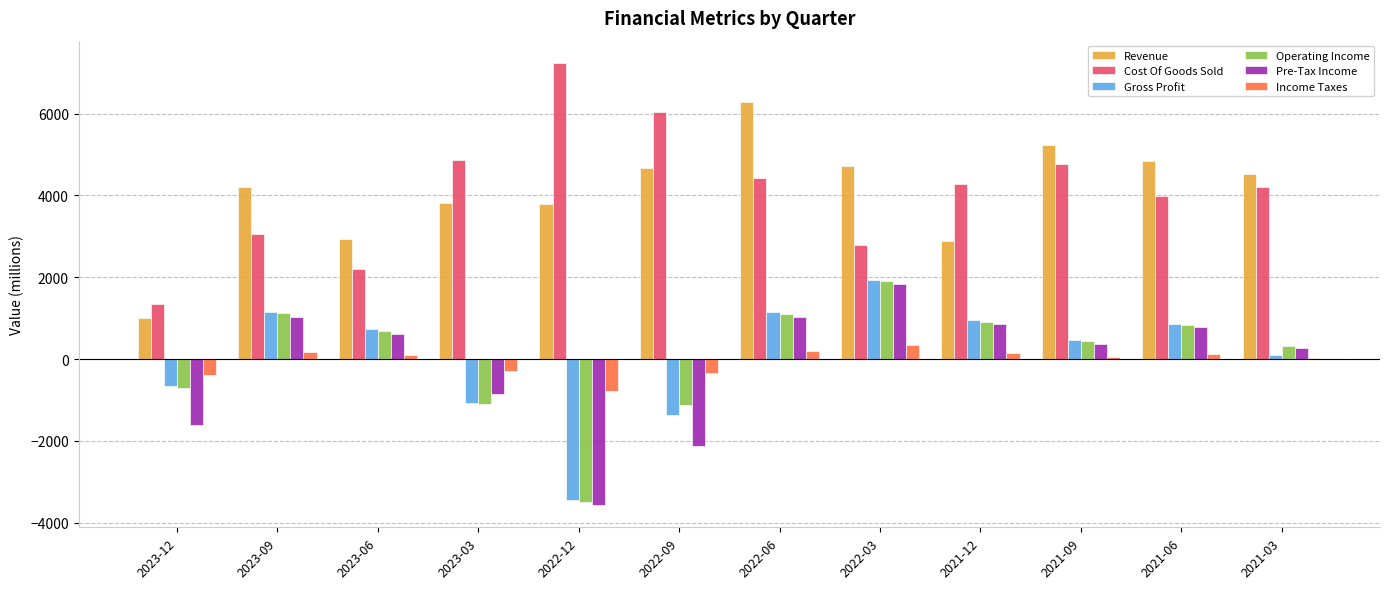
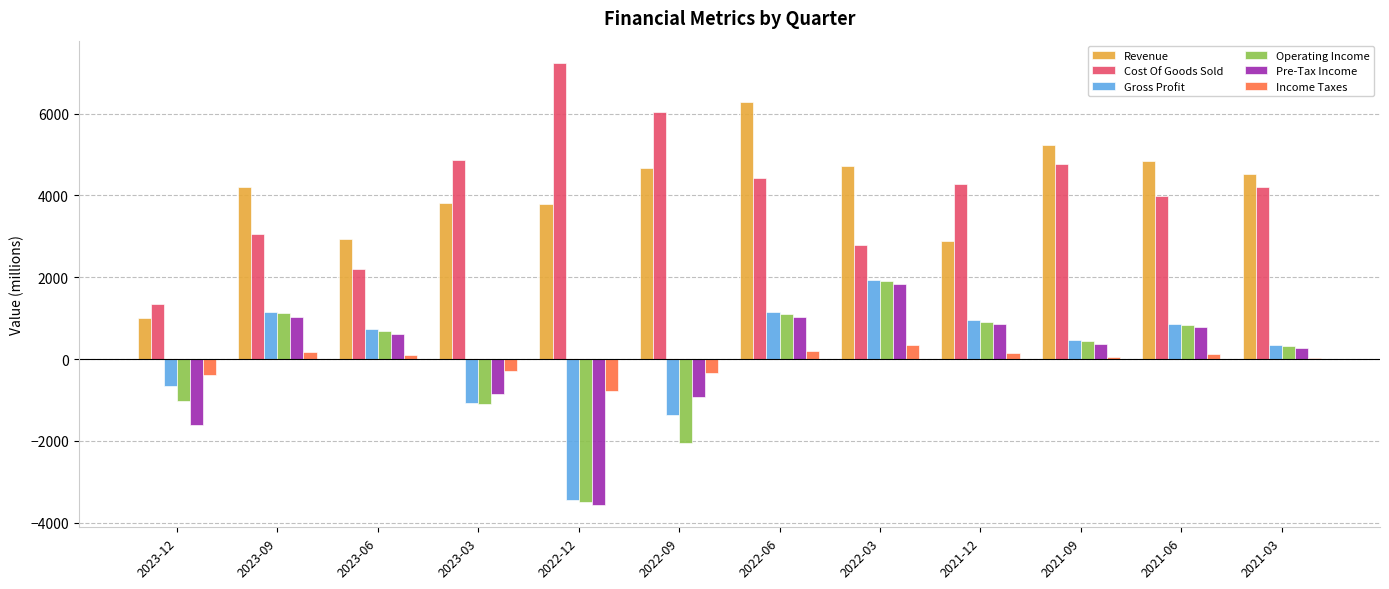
Operating Income, 2023-12: -700 -> -1000
Operating Income, 2022-09: -1100 -> -2100
Pre-Tax Income, 2022-09: -2100 -> -900
Gross Profit, 2021-03: 100 -> 300
